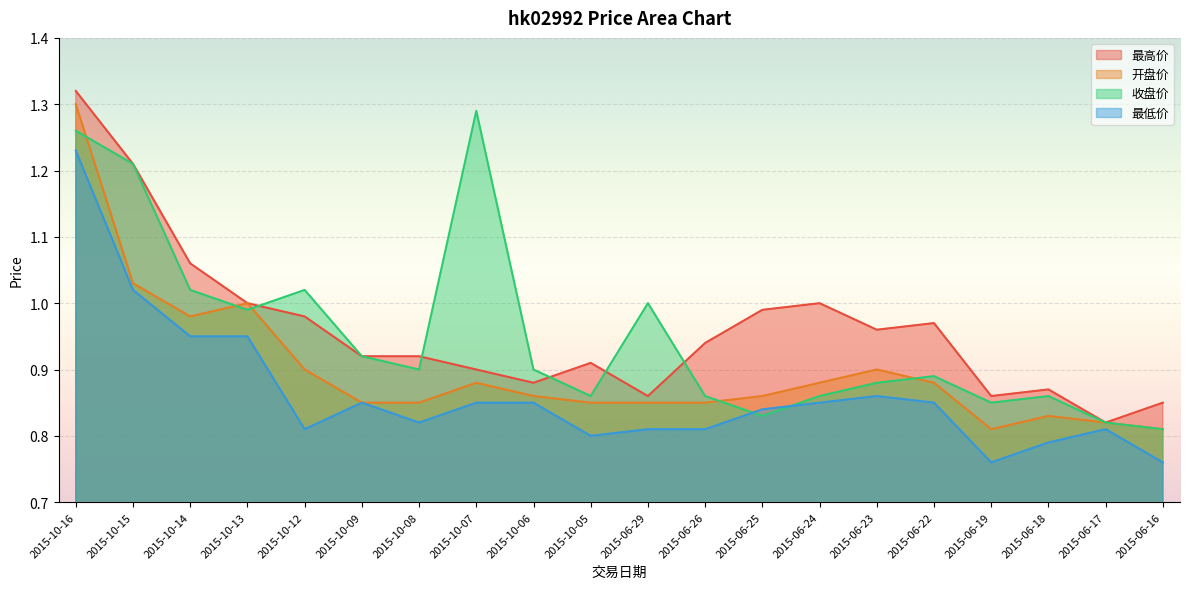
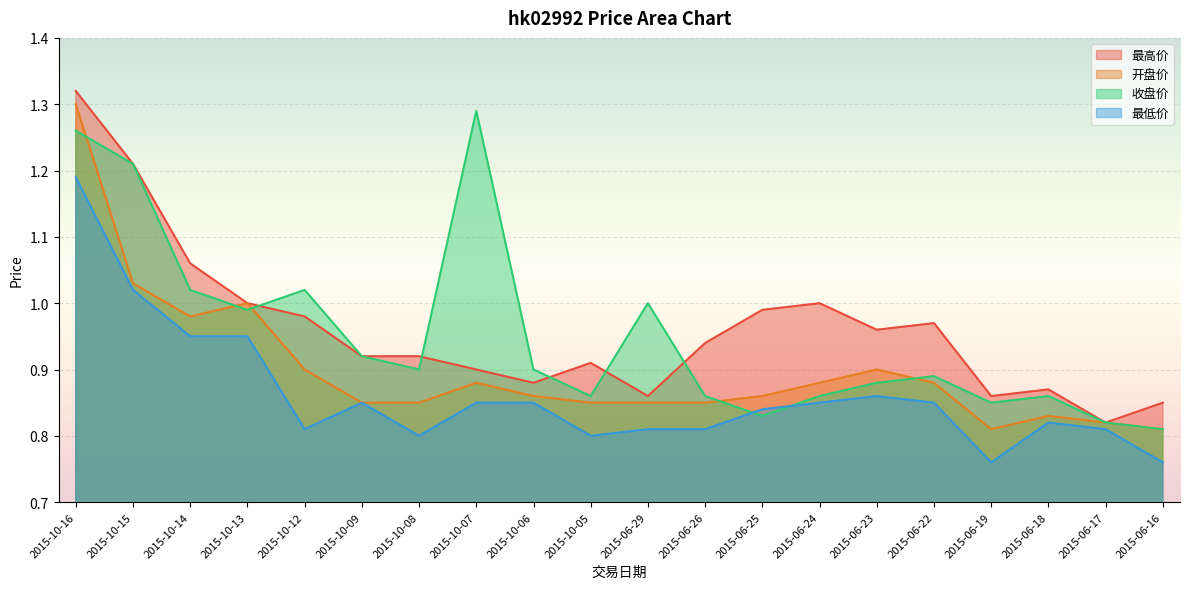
最低价, 2015-10-16: 1.23 -> 1.19
最低价, 2015-10-08: 0.82 -> 0.80
最低价, 2015-06-18: 0.79 -> 0.82
